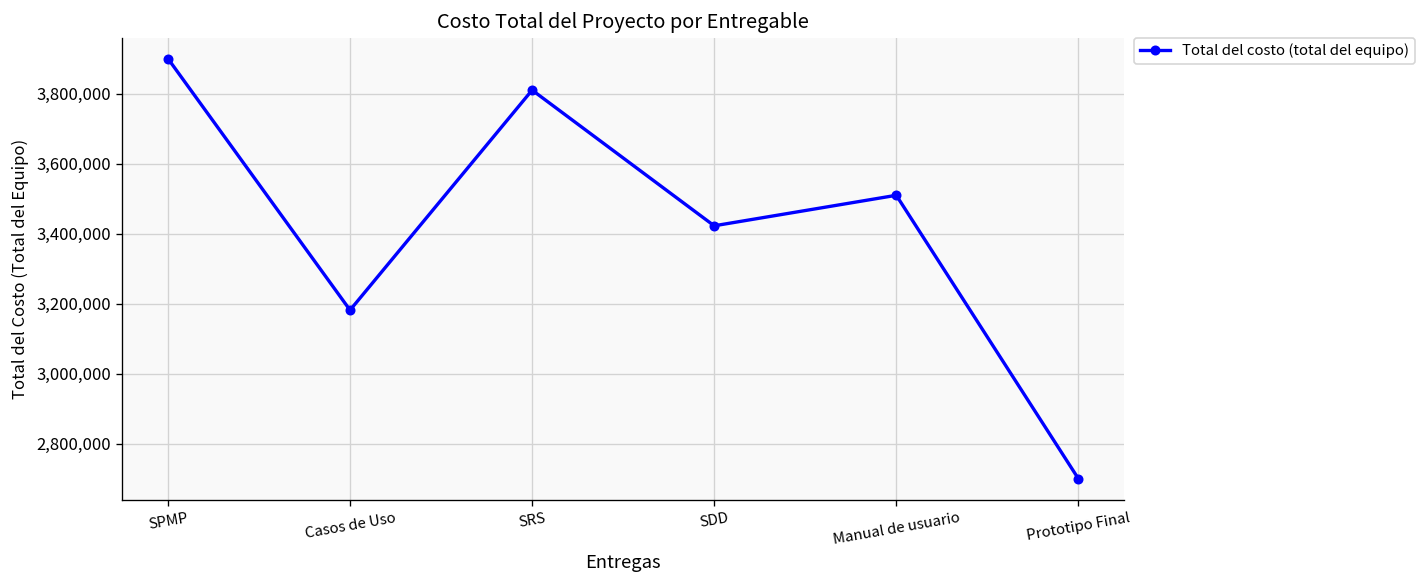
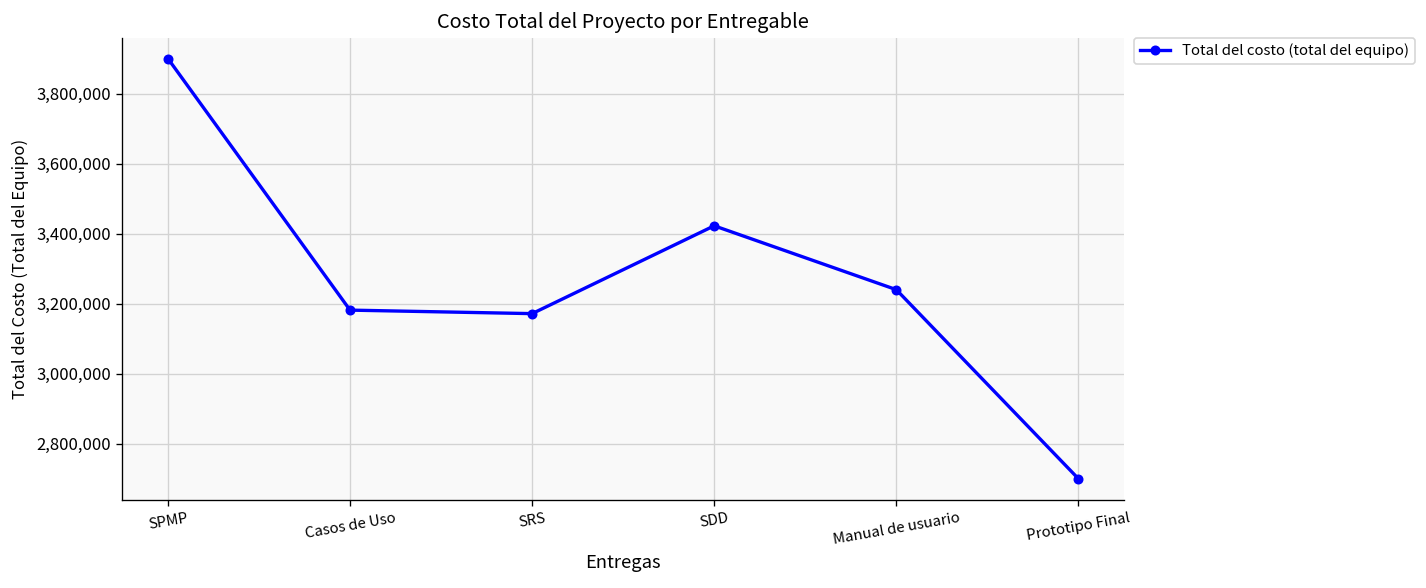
SRS: 3,810,000 -> 3,170,000
Manual de usuario: 3,510,000 -> 3,240,000
